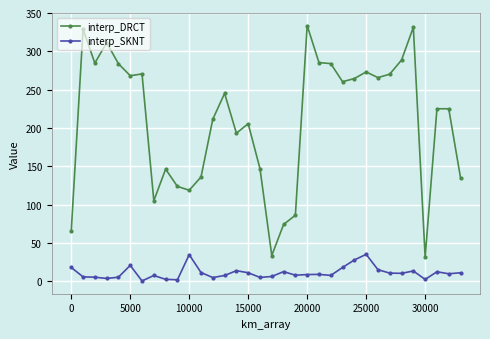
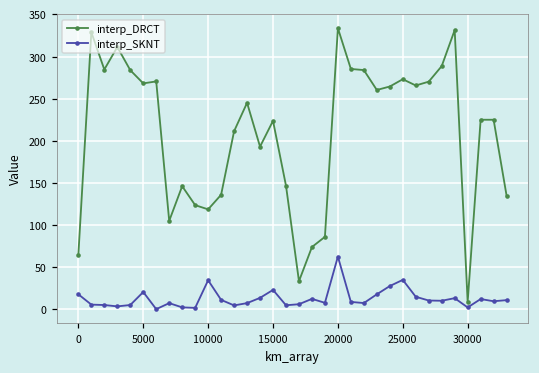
interp_DRCT, 15000: 210 -> 220
interp_SKNT, 15000: 10 -> 20
interp_SKNT, 20000: 10 -> 60
interp_DRCT, 30000: 30 -> 10
